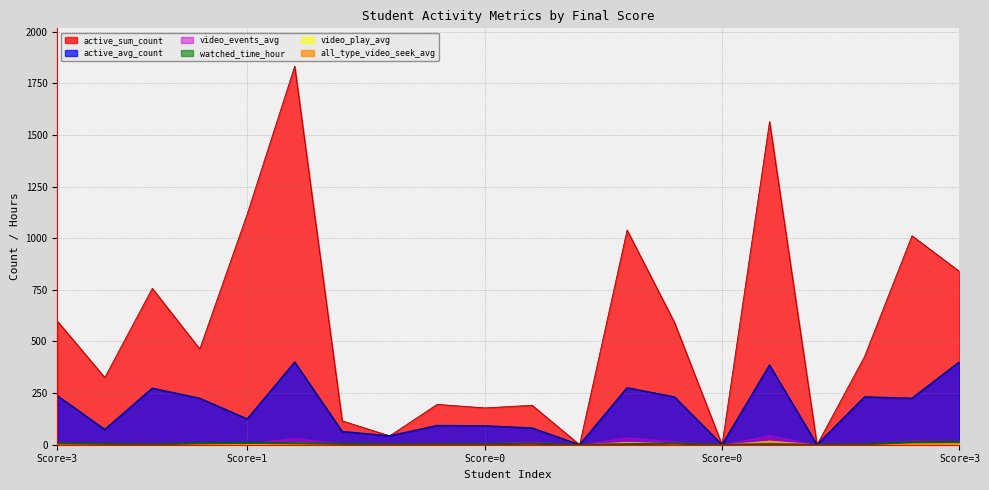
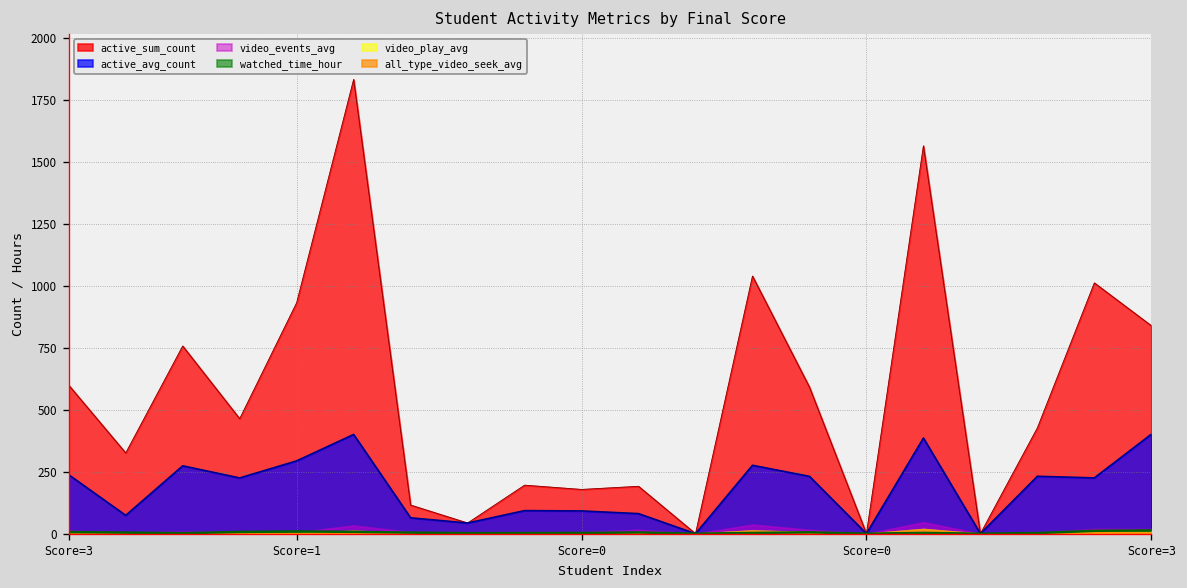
active_sum_count, Score=1: 1120 -> 930
active_avg_count, Score=1: 120 -> 290
